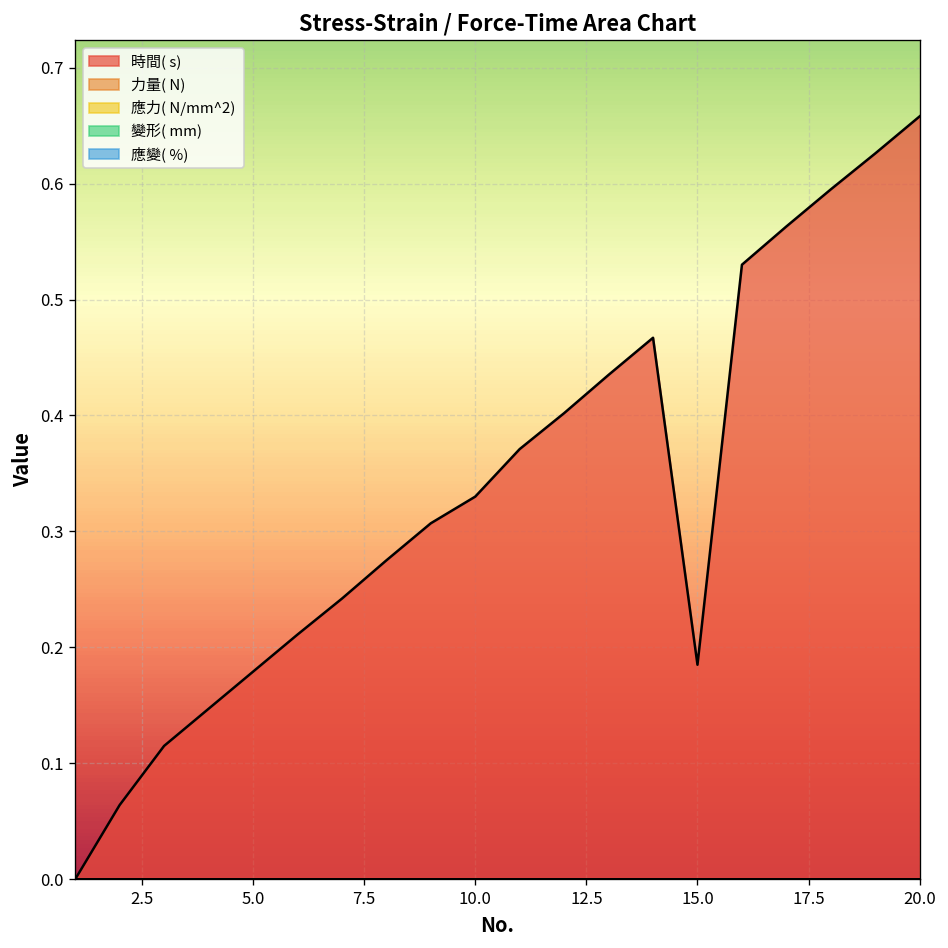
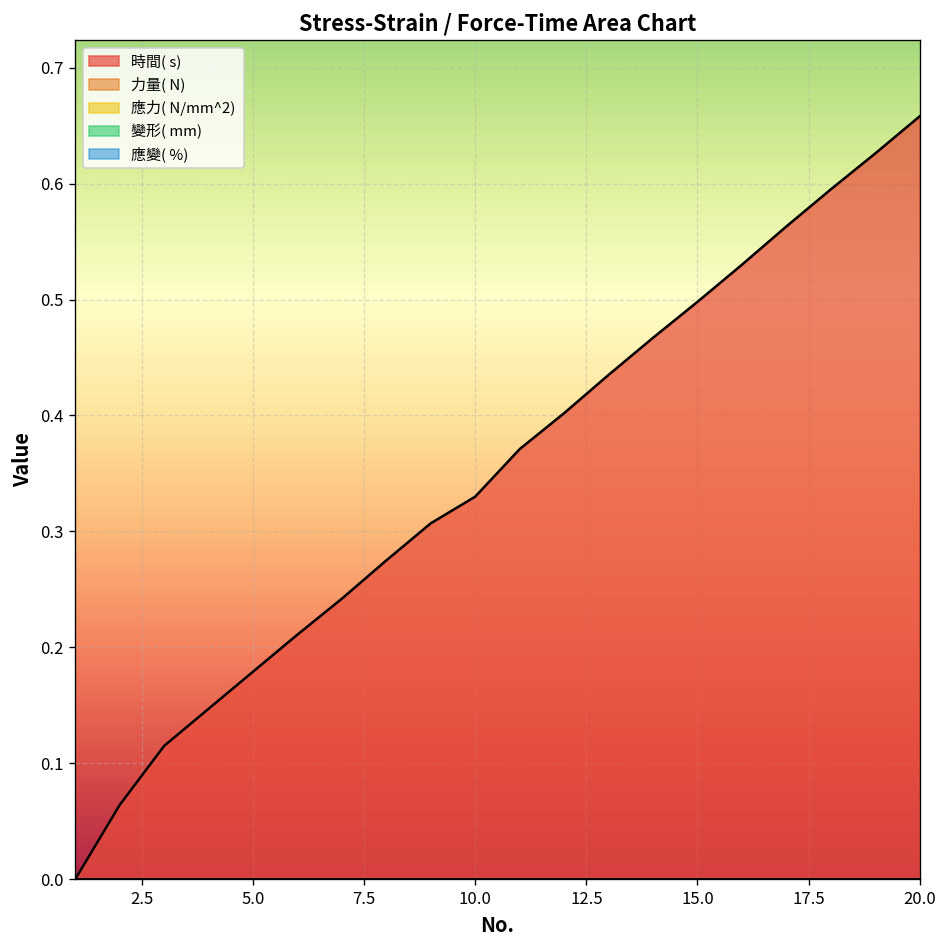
時間( s), 15.0: 0.19 -> 0.50
